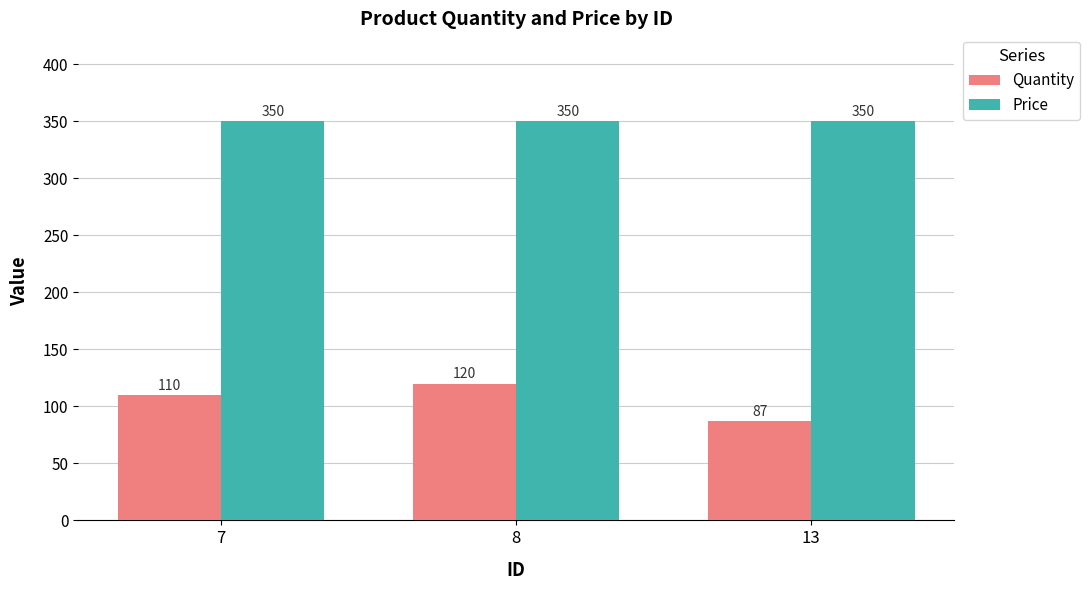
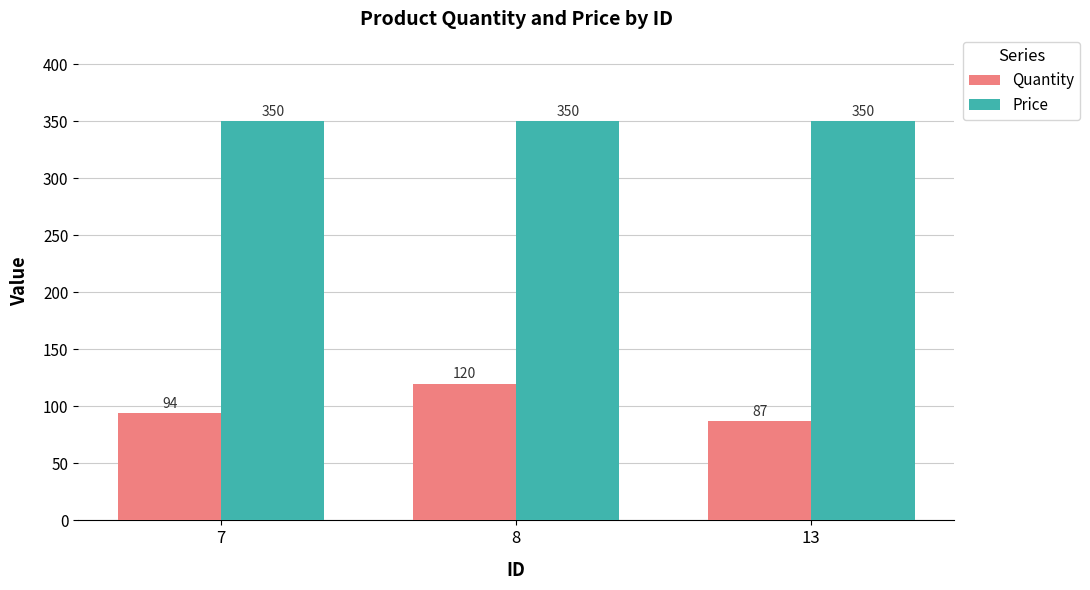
Quantity, 7: 110 -> 94
